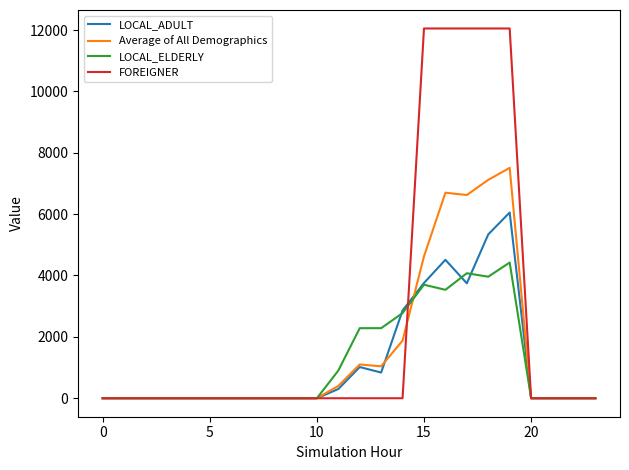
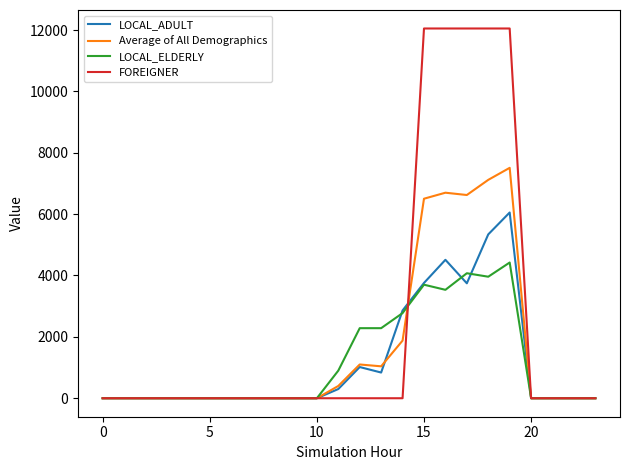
Average of All Demographics, 15: 4600 -> 6500
